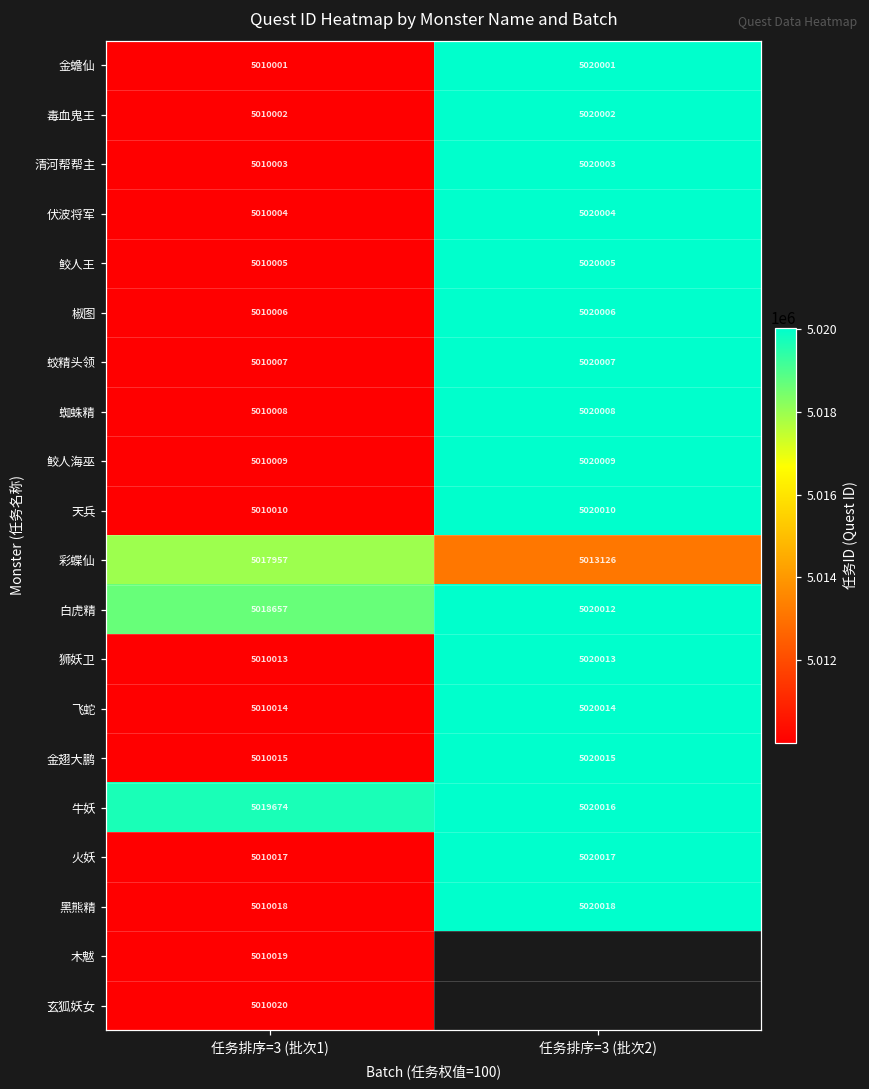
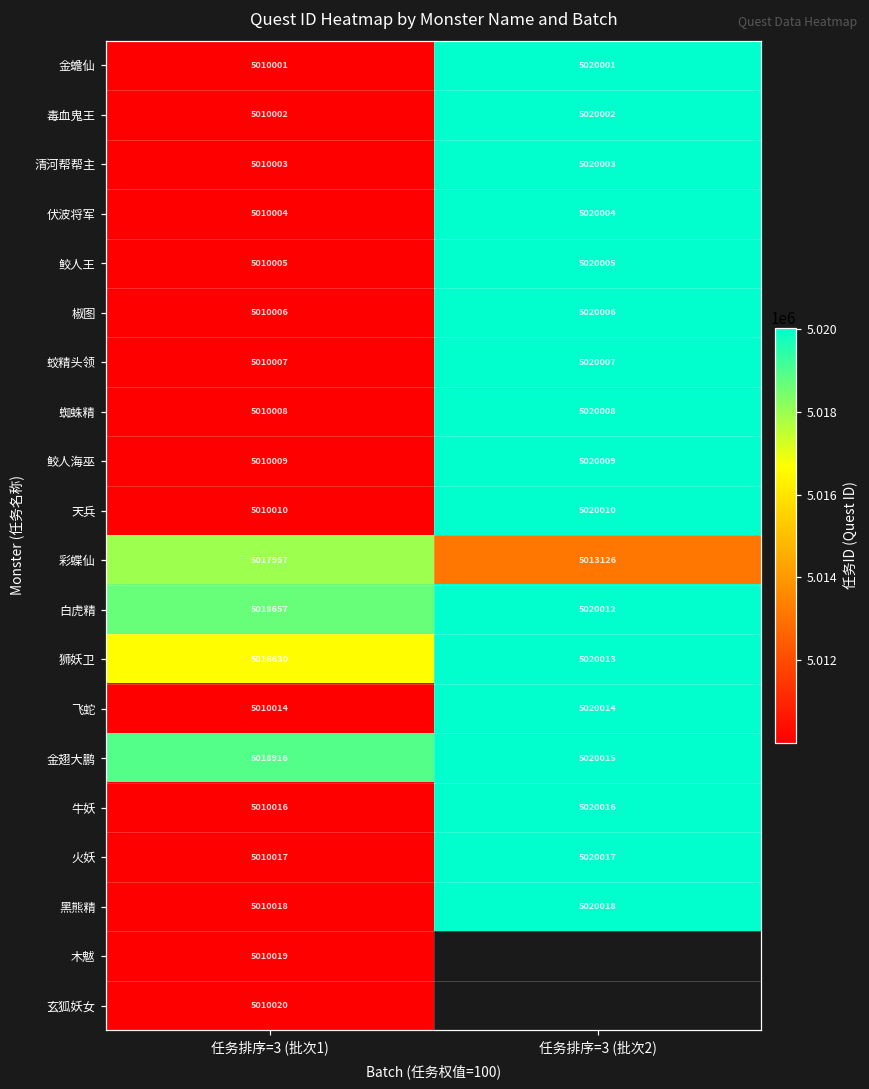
狮妖卫, 任务排序=3 (批次1): 5010013 -> 5016630
金翅大鹏, 任务排序=3 (批次1): 5010015 -> 5018916
牛妖, 任务排序=3 (批次1): 5019674 -> 5010016
